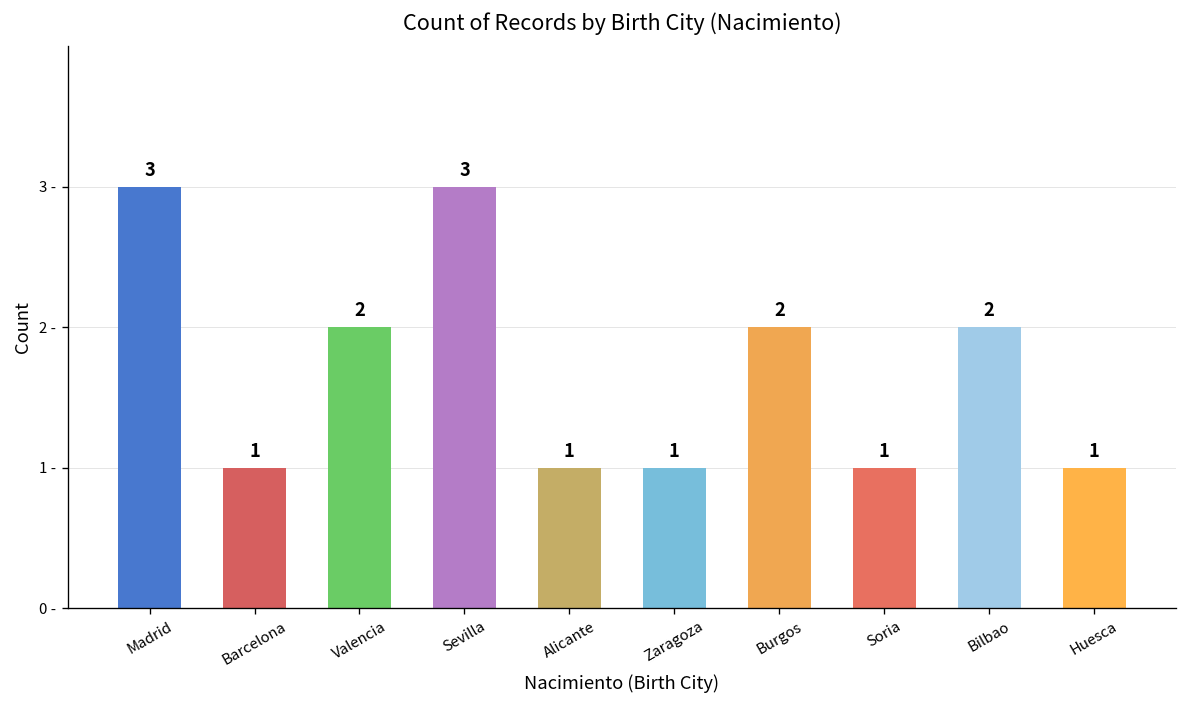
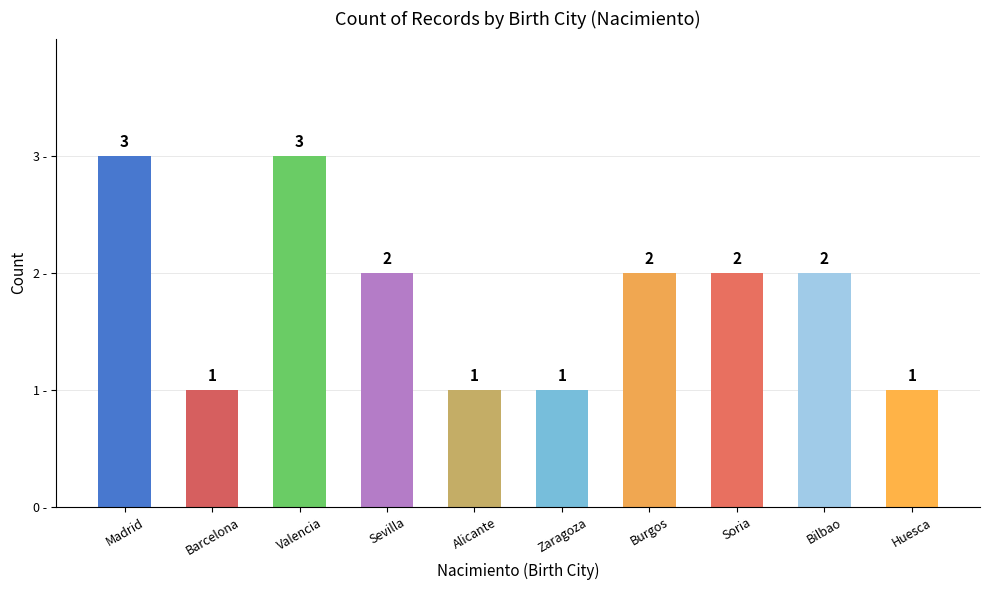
Valencia: 2 -> 3
Sevilla: 3 -> 2
Soria: 1 -> 2
